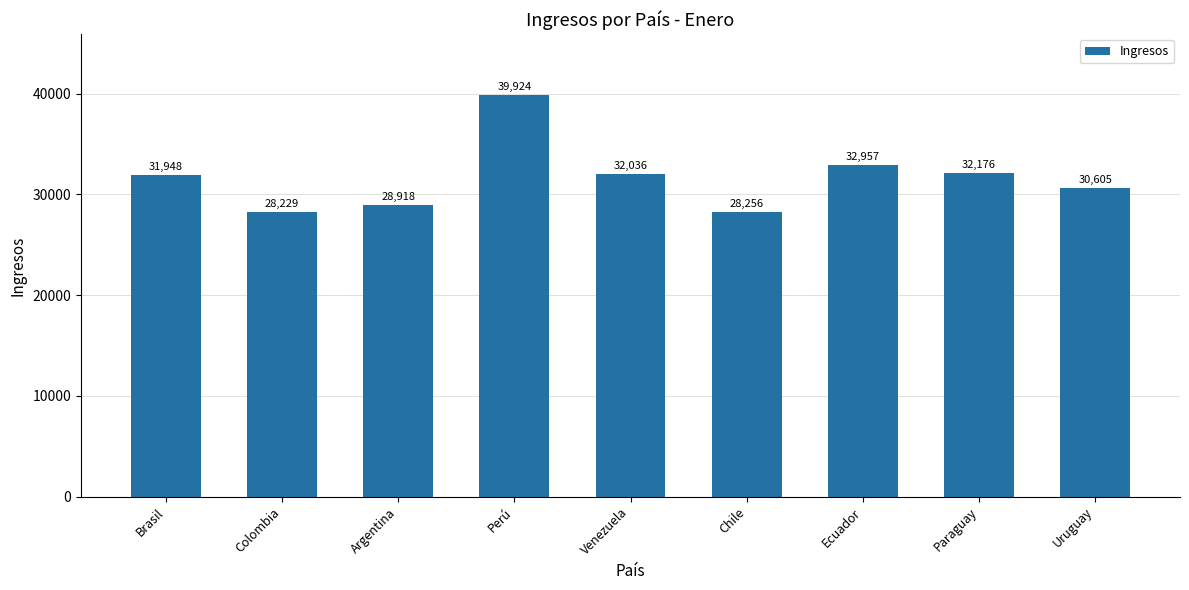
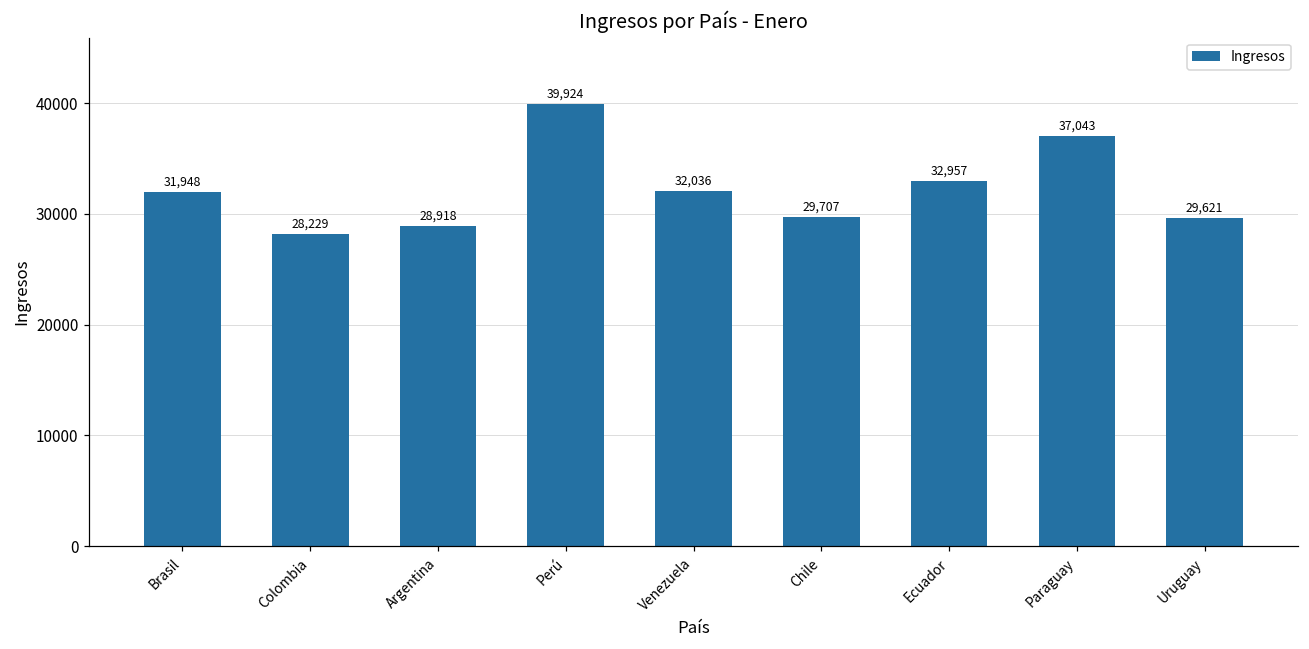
Chile: 28,256 -> 29,707
Paraguay: 32,176 -> 37,043
Uruguay: 30,605 -> 29,621
